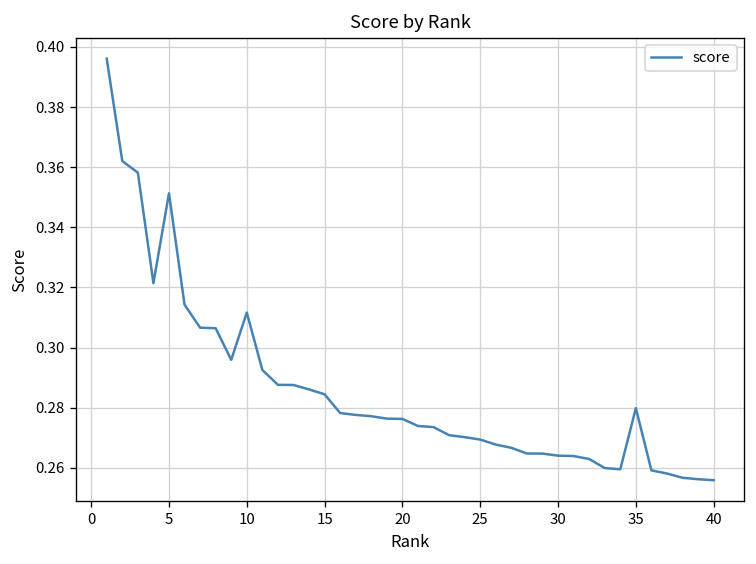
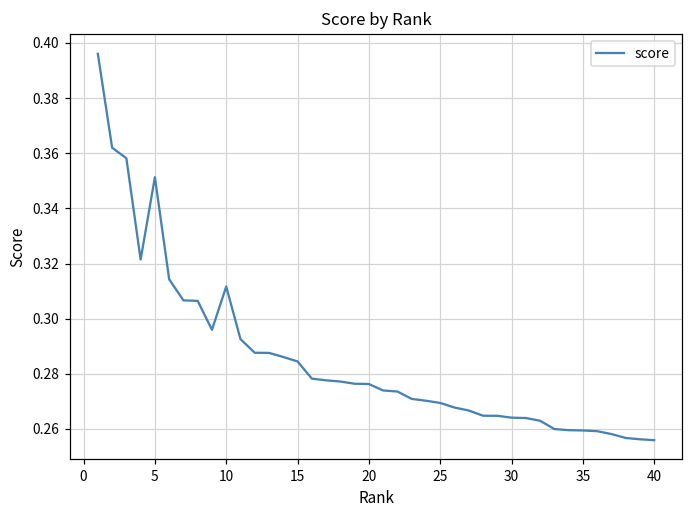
35: 0.280 -> 0.259
